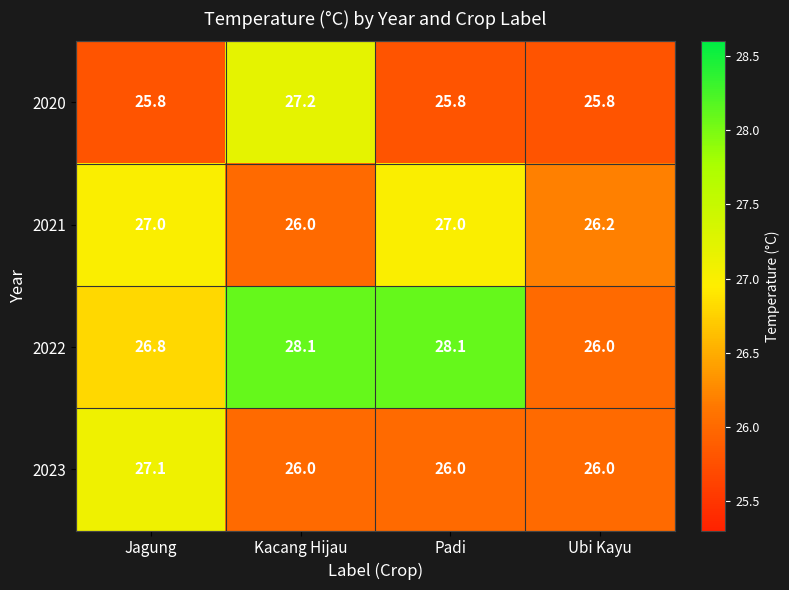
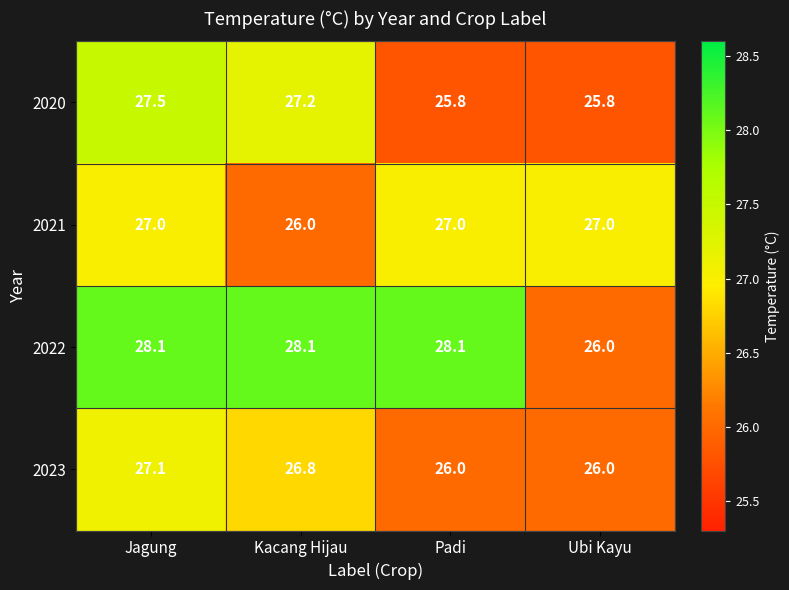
2020, Jagung: 25.8 -> 27.5
2021, Ubi Kayu: 26.2 -> 27.0
2022, Jagung: 26.8 -> 28.1
2023, Kacang Hijau: 26.0 -> 26.8
